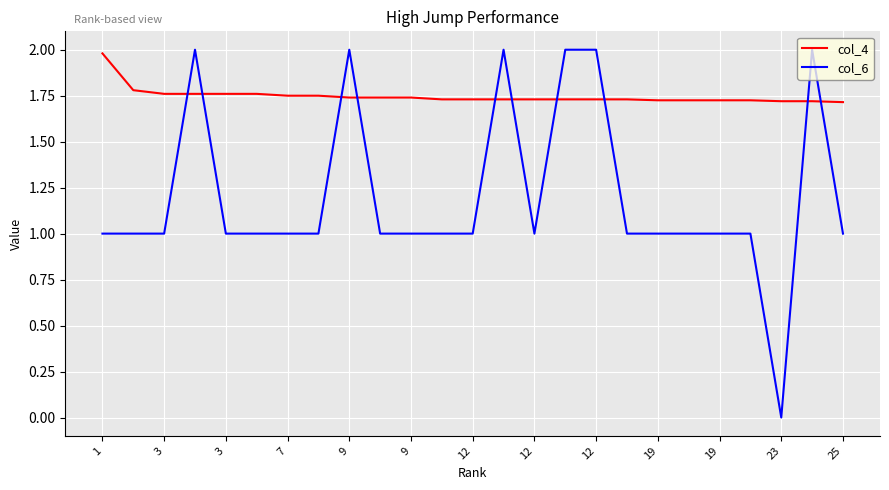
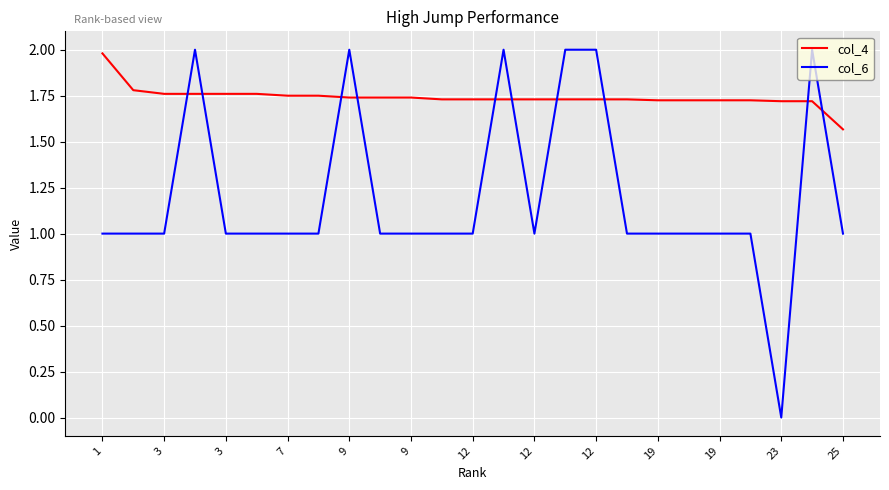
col_4, 25: 1.72 -> 1.57
